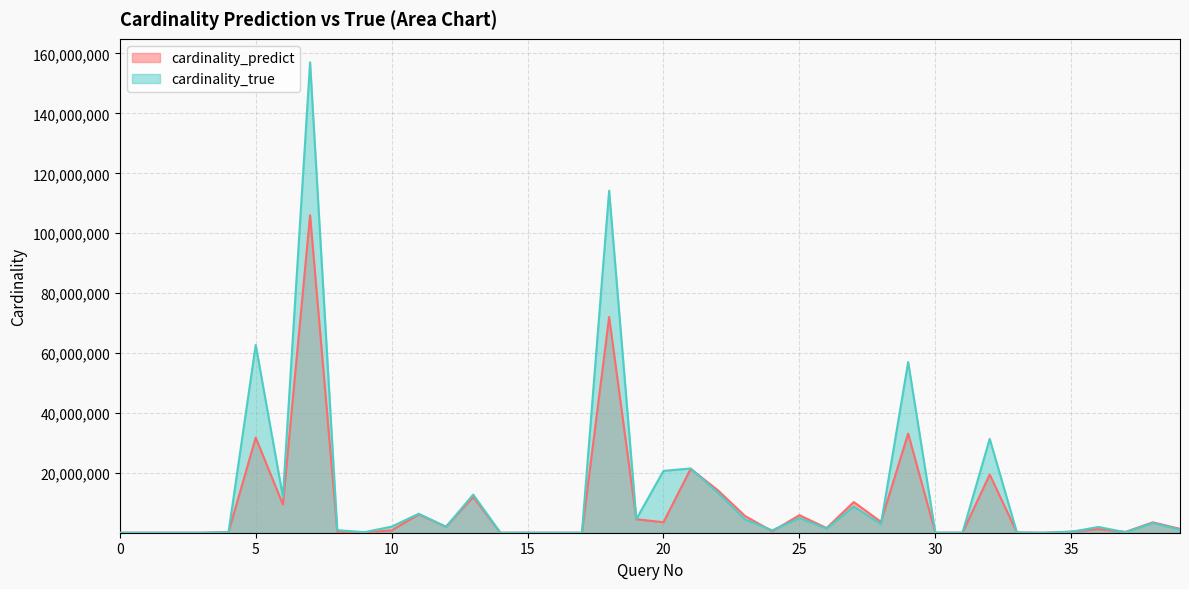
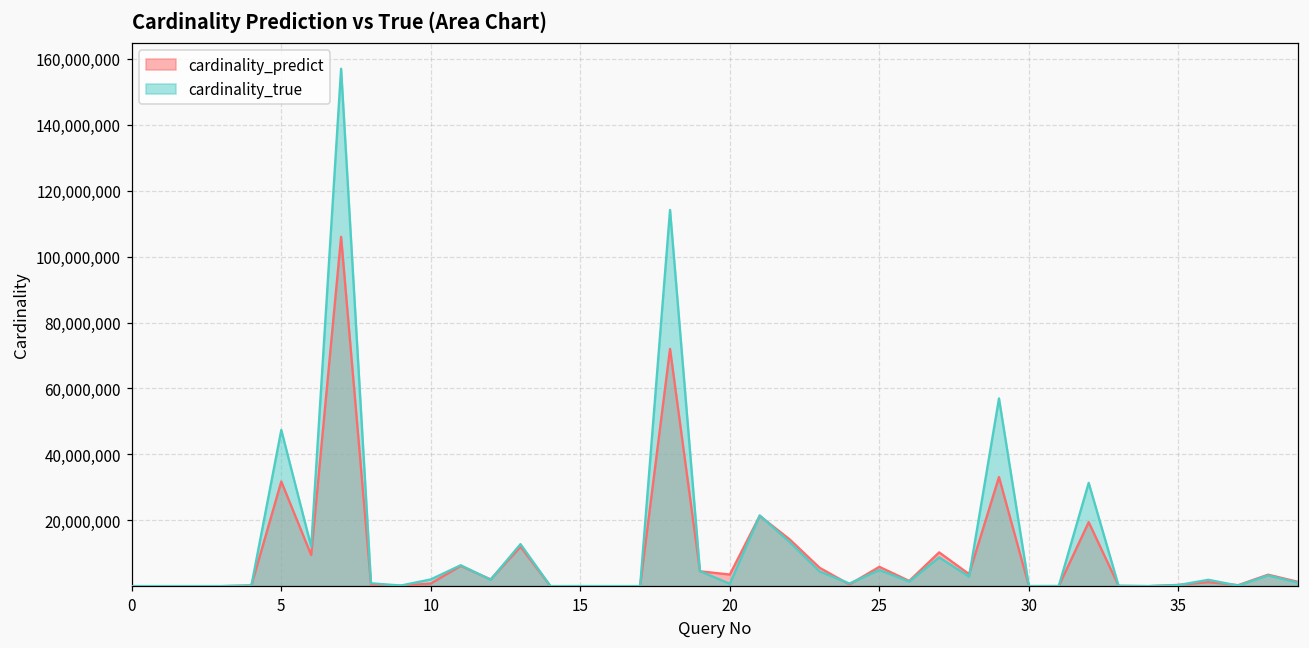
cardinality_true, 5: 63,000,000 -> 47,000,000
cardinality_true, 20: 21,000,000 -> 1,000,000
